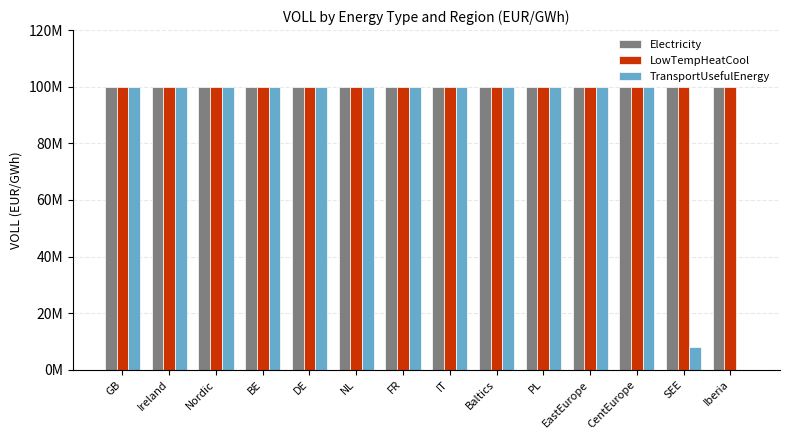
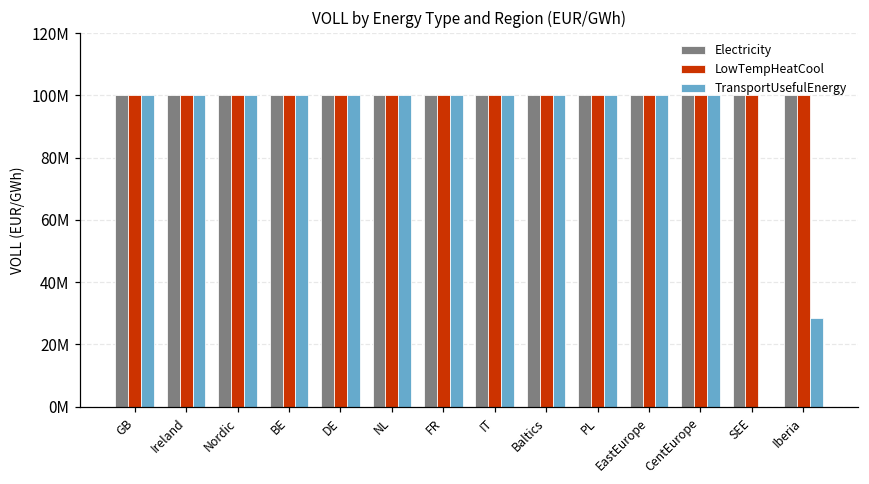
TransportUsefulEnergy, SEE: 8000000 -> 0
TransportUsefulEnergy, Iberia: 0 -> 29000000
